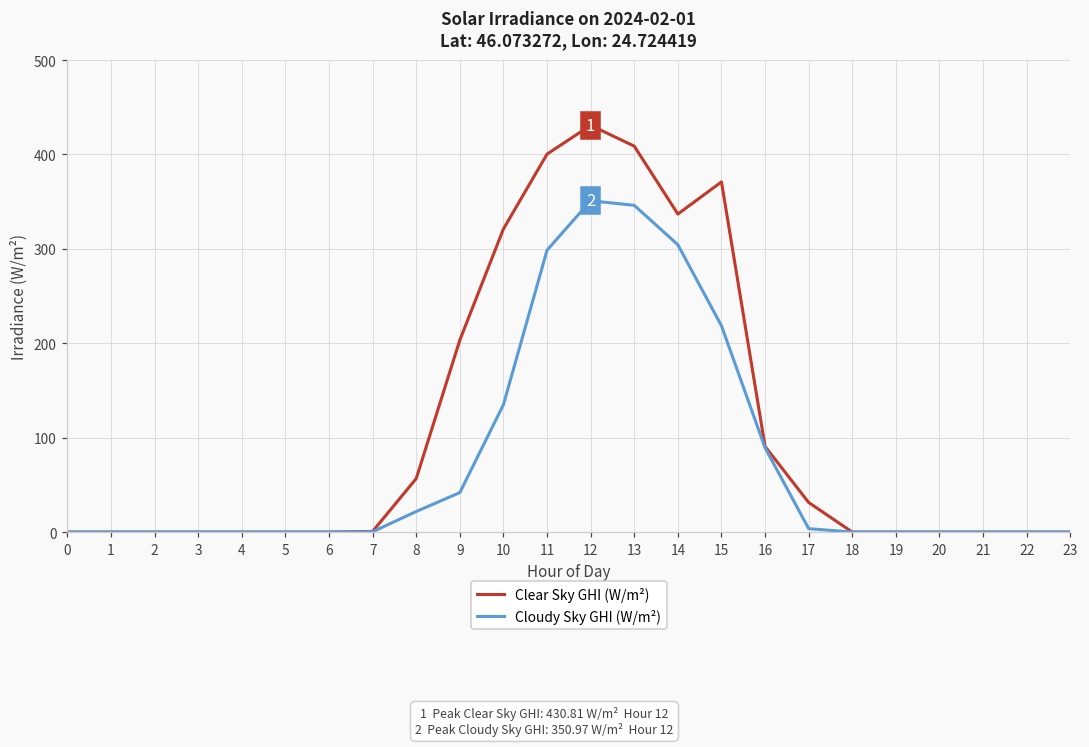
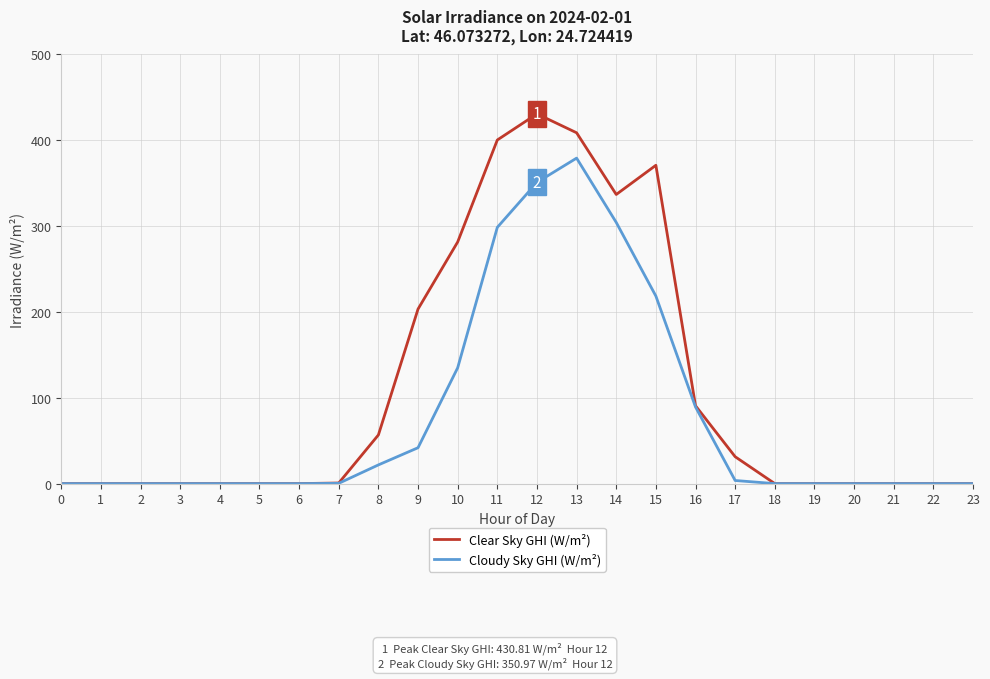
Clear Sky GHI (W/m²), 10: 320 -> 280
Cloudy Sky GHI (W/m²), 13: 350 -> 380
